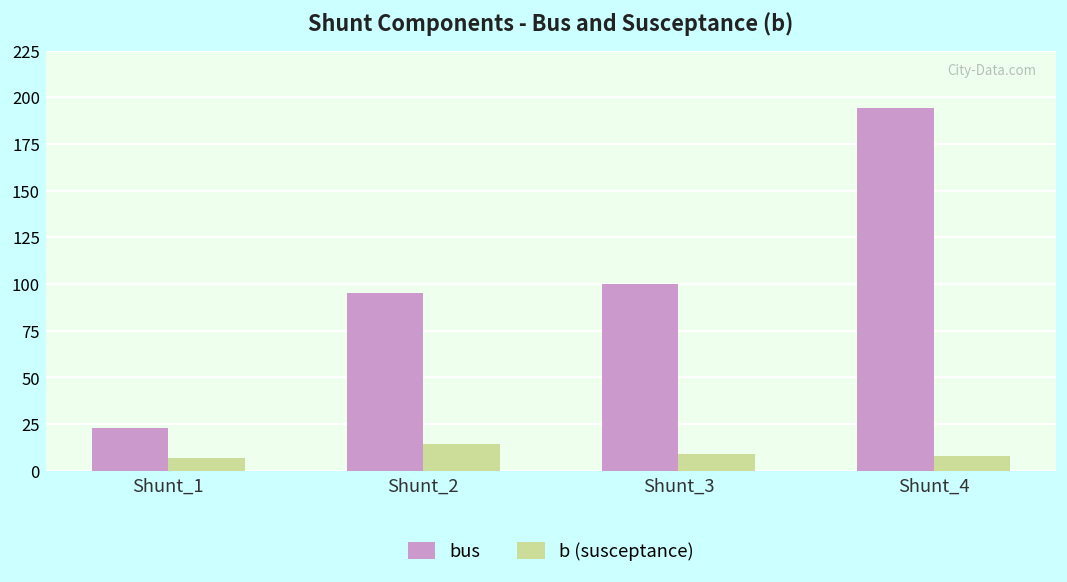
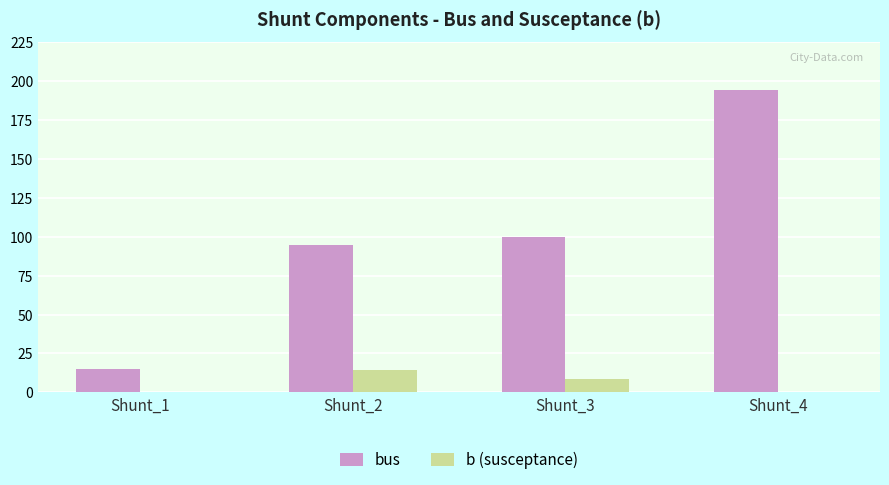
bus, Shunt_1: 23 -> 15
b (susceptance), Shunt_1: 7 -> 0
b (susceptance), Shunt_4: 8 -> 1
